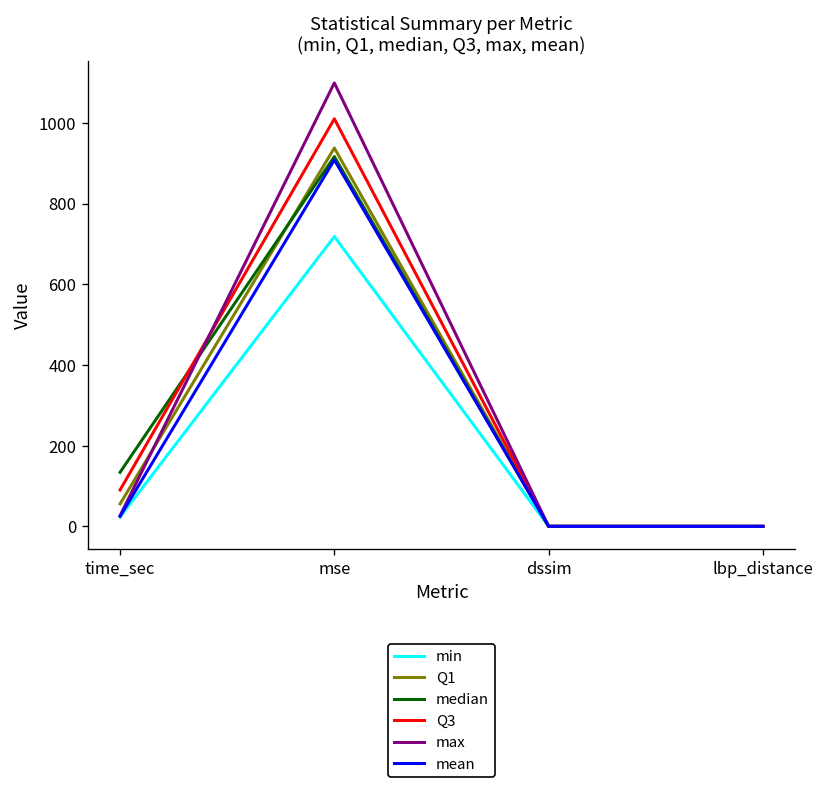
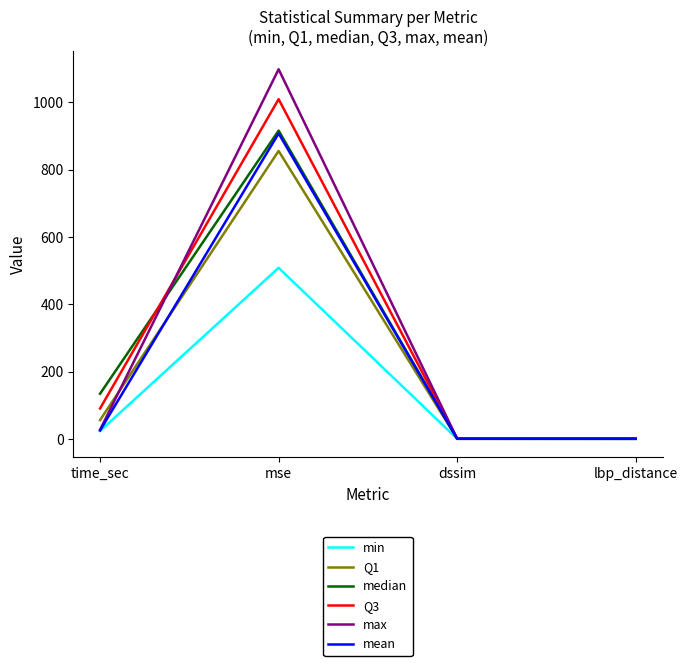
min, mse: 720 -> 510
Q1, mse: 940 -> 860
